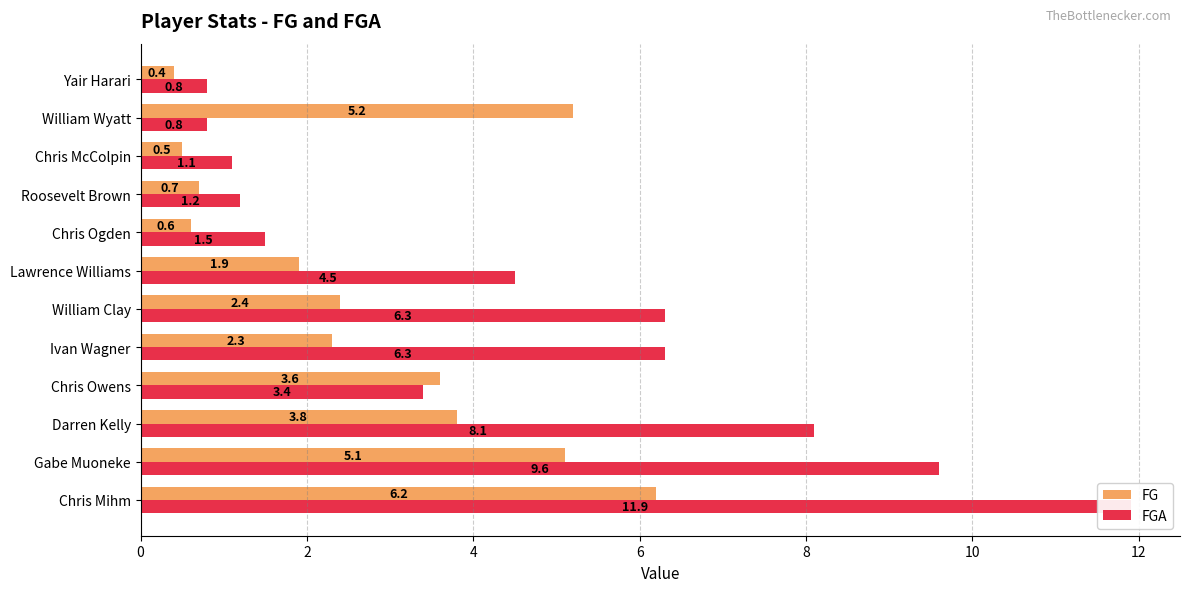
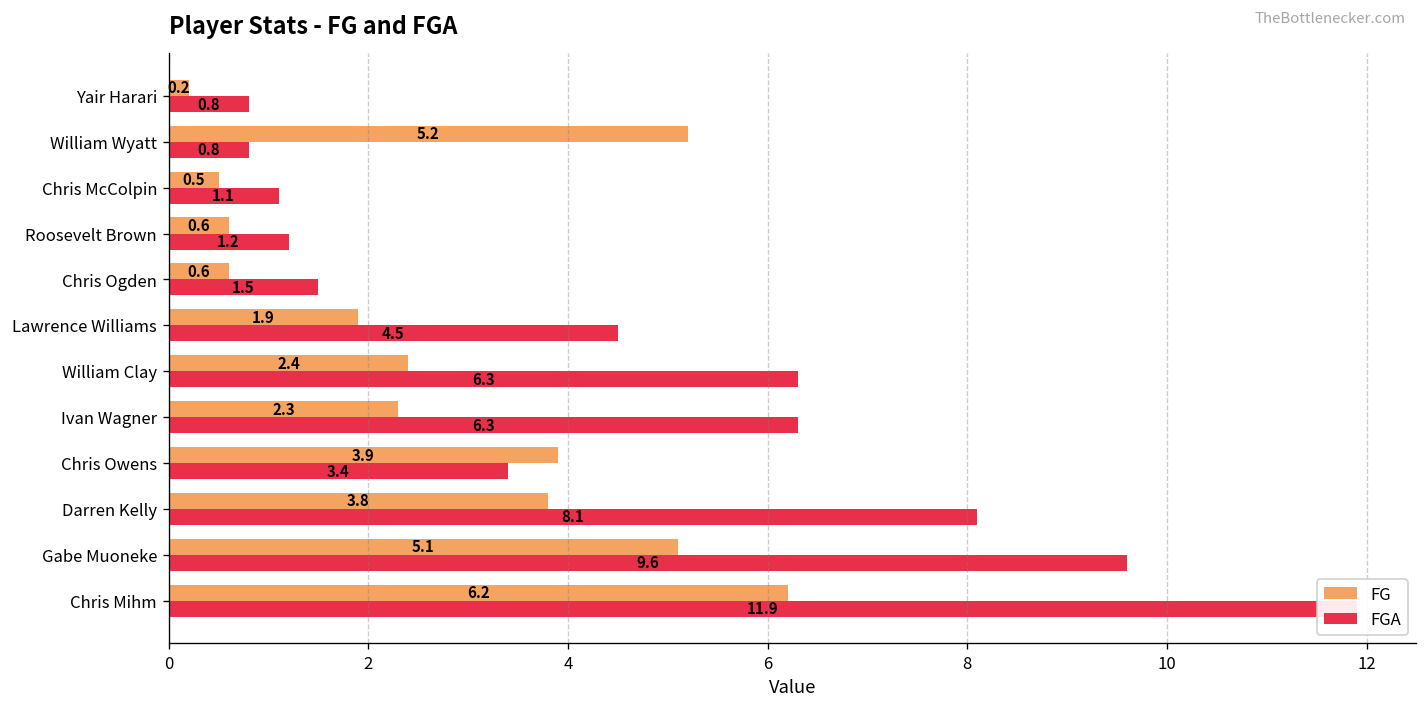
FG, Yair Harari: 0.4 -> 0.2
FG, Roosevelt Brown: 0.7 -> 0.6
FG, Chris Owens: 3.6 -> 3.9
